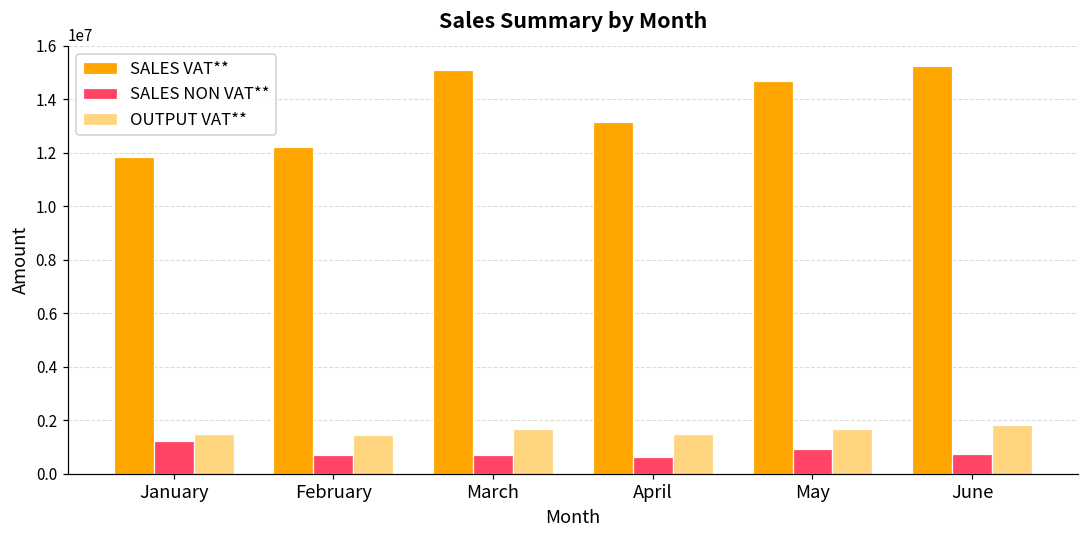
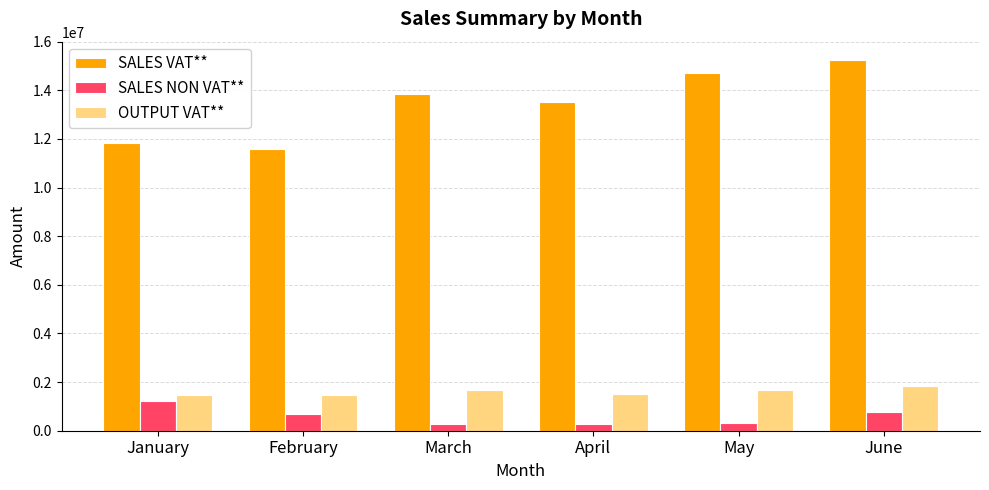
SALES VAT**, February: 12200000 -> 11600000
SALES VAT**, March: 15100000 -> 13900000
SALES NON VAT**, March: 700000 -> 300000
SALES VAT**, April: 13100000 -> 13500000
SALES NON VAT**, April: 600000 -> 300000
SALES NON VAT**, May: 900000 -> 300000
